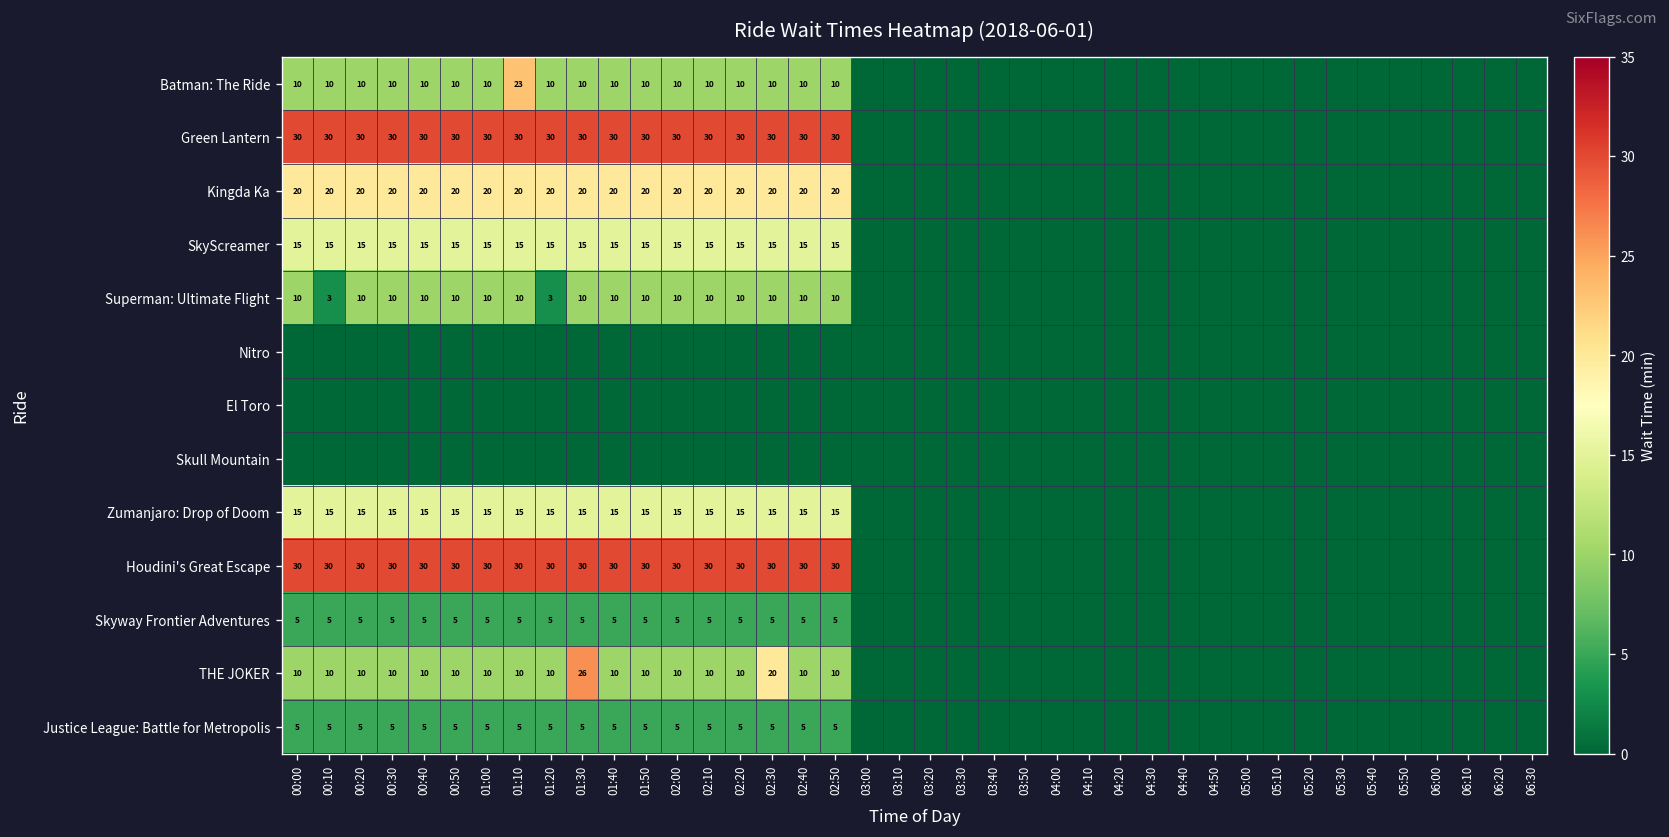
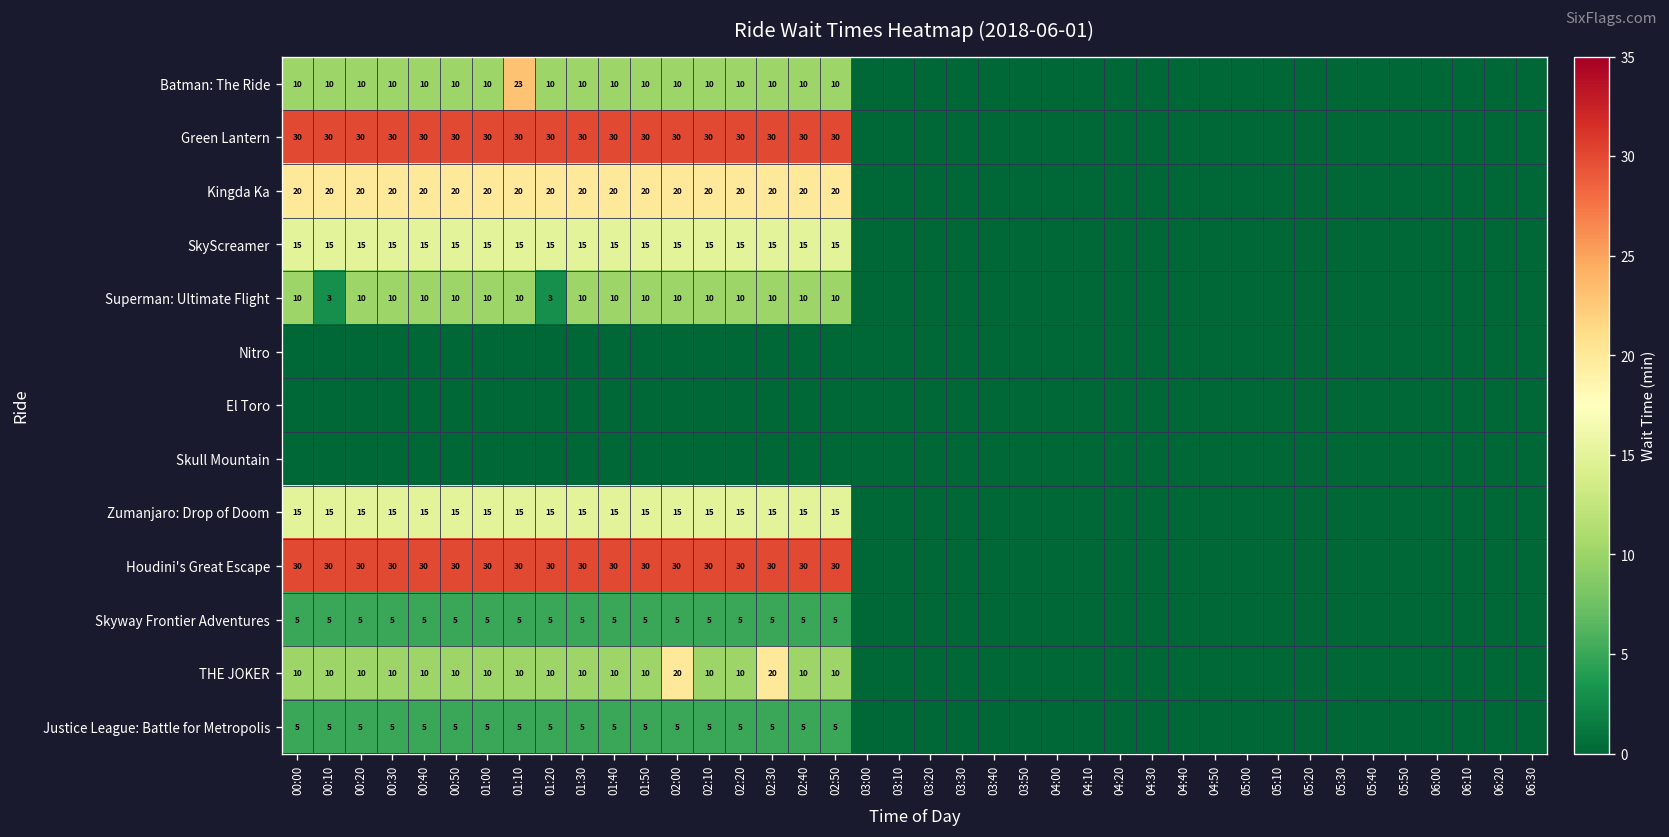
THE JOKER, 01:30: 26 -> 10
THE JOKER, 02:00: 10 -> 20
